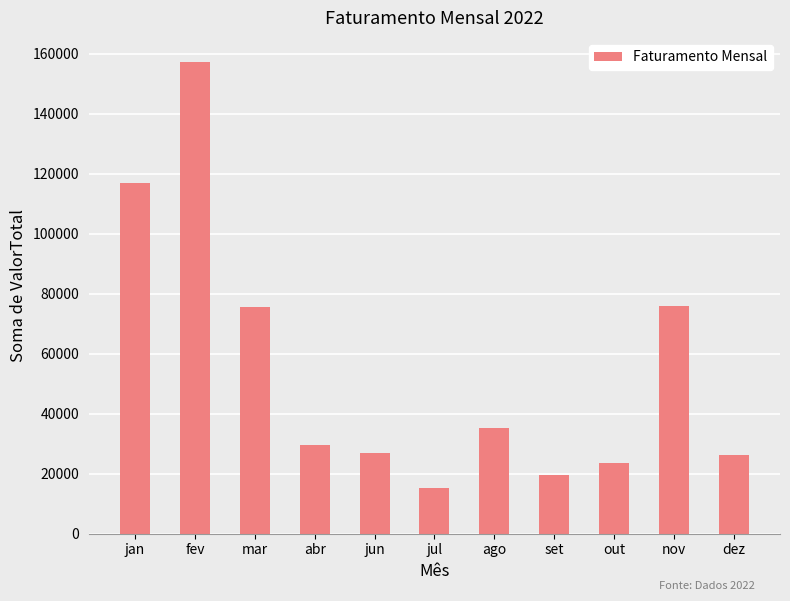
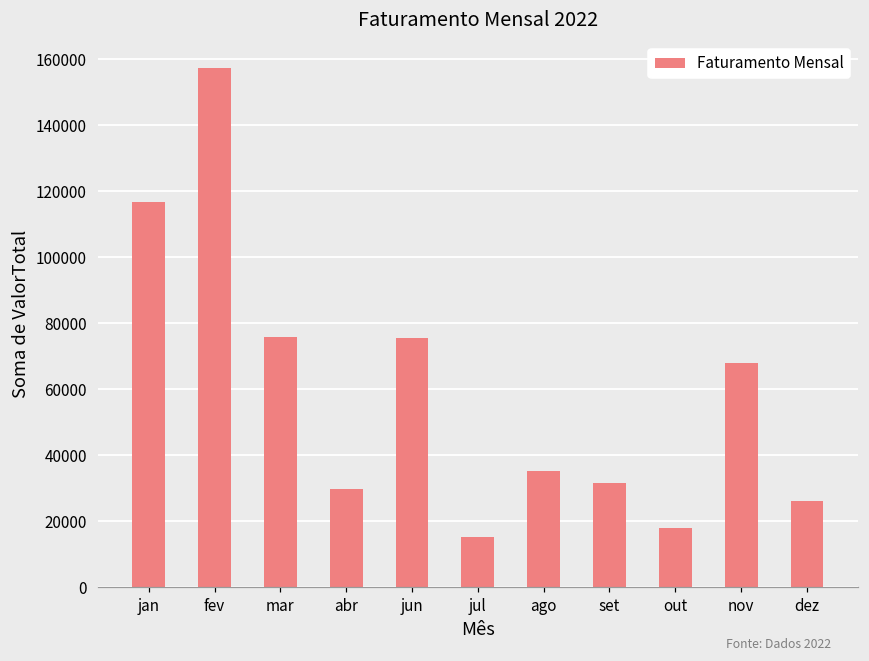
jun: 27000 -> 75000
set: 20000 -> 32000
out: 23000 -> 18000
nov: 76000 -> 68000
